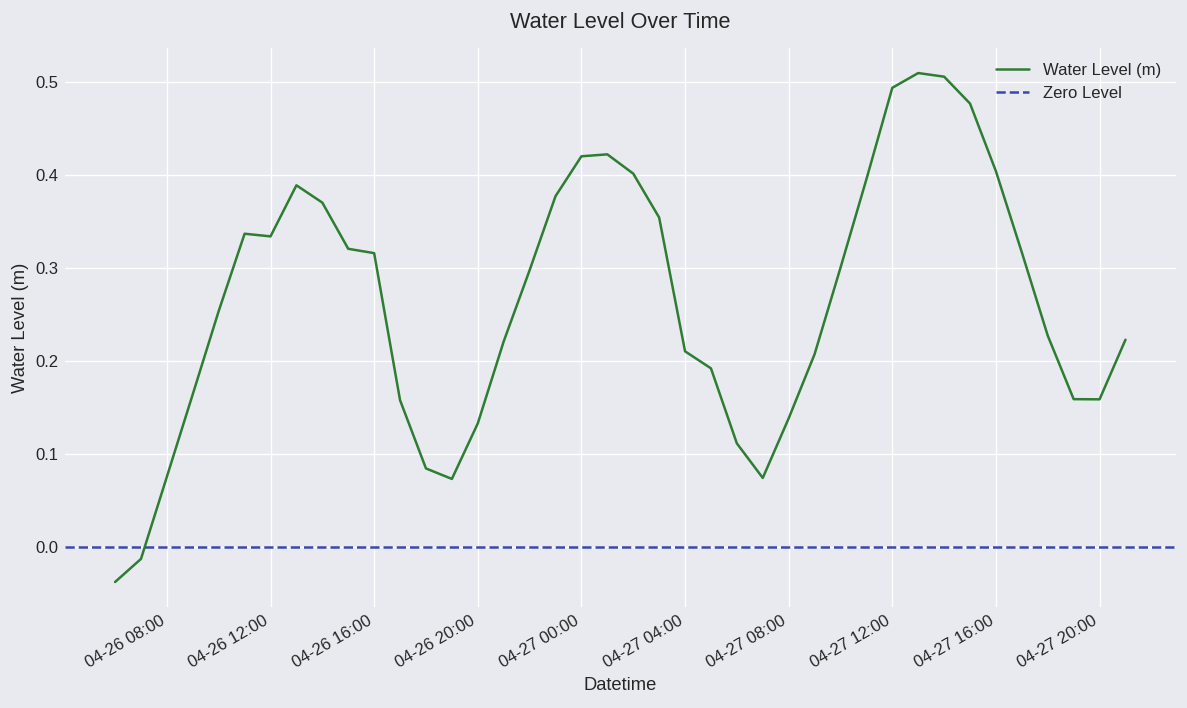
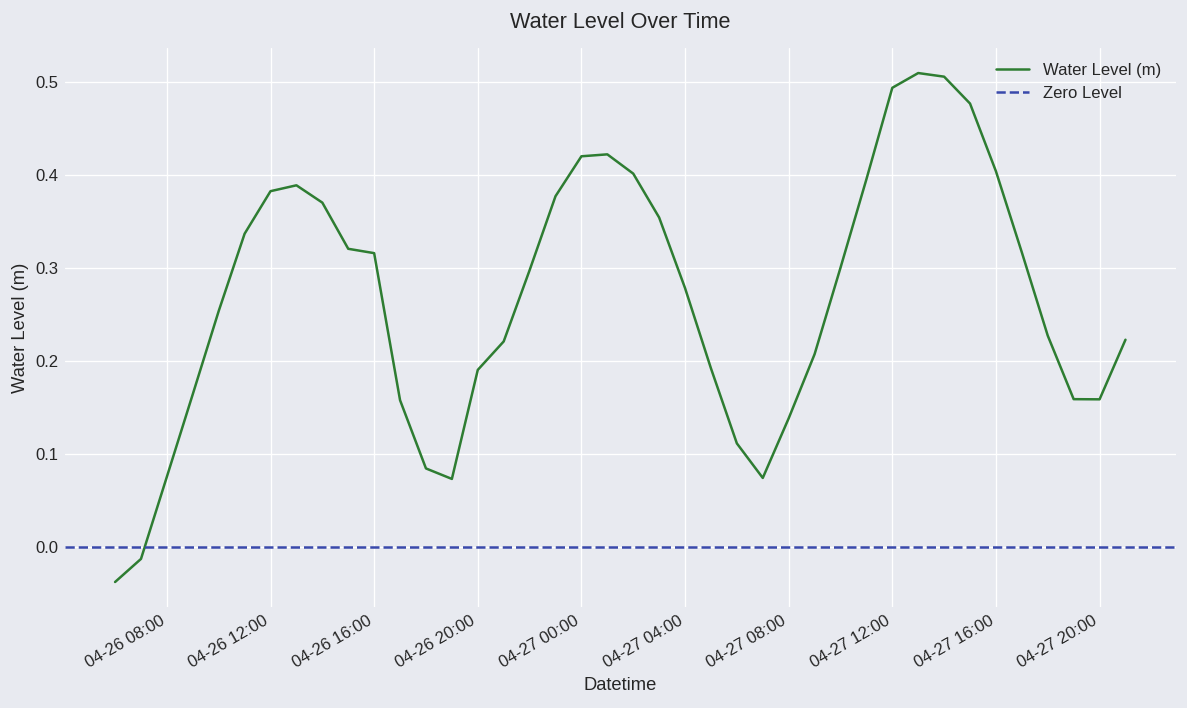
04-26 12:00: 0.33 -> 0.38
04-26 20:00: 0.13 -> 0.19
04-27 04:00: 0.21 -> 0.28
